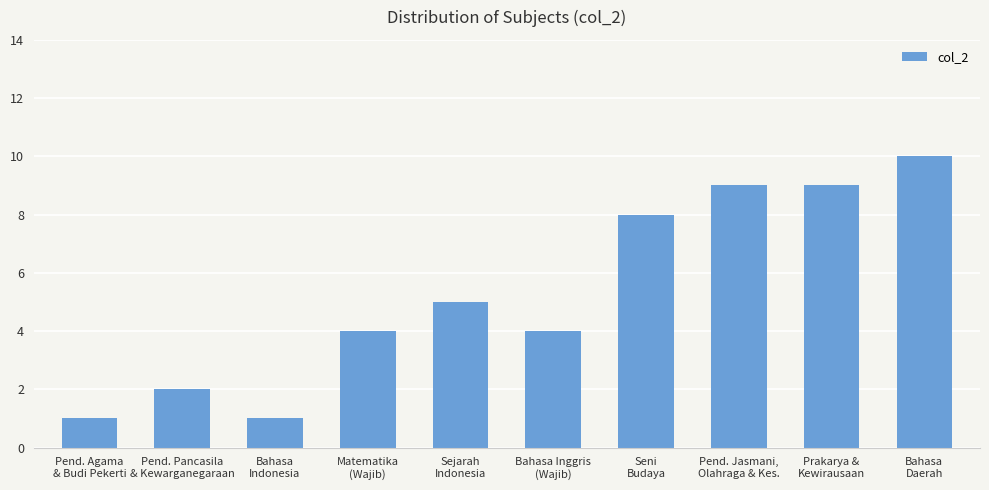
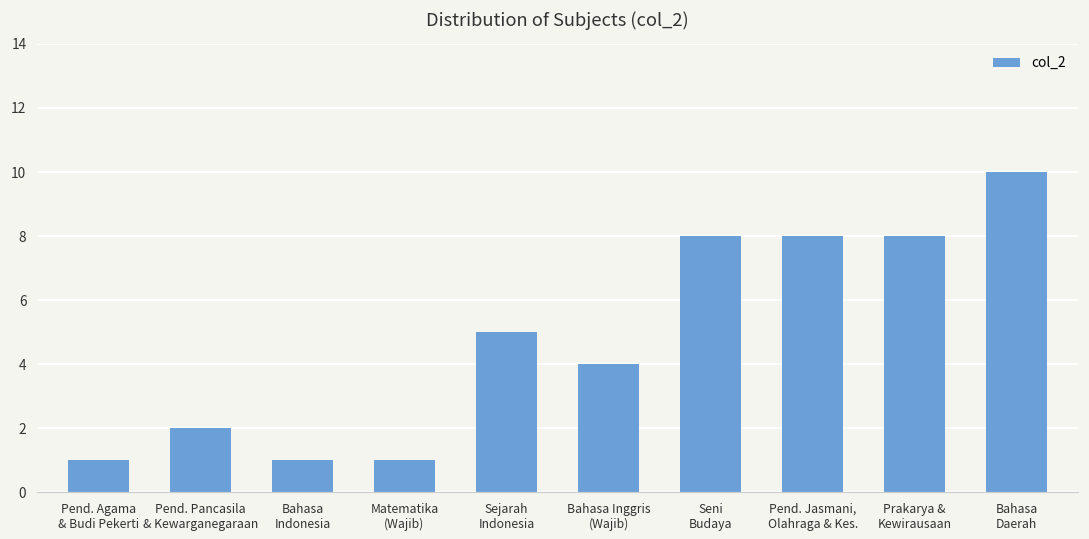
Matematika (Wajib): 4 -> 1
Pend. Jasmani, Olahraga & Kes.: 9 -> 8
Prakarya & Kewirausaan: 9 -> 8
